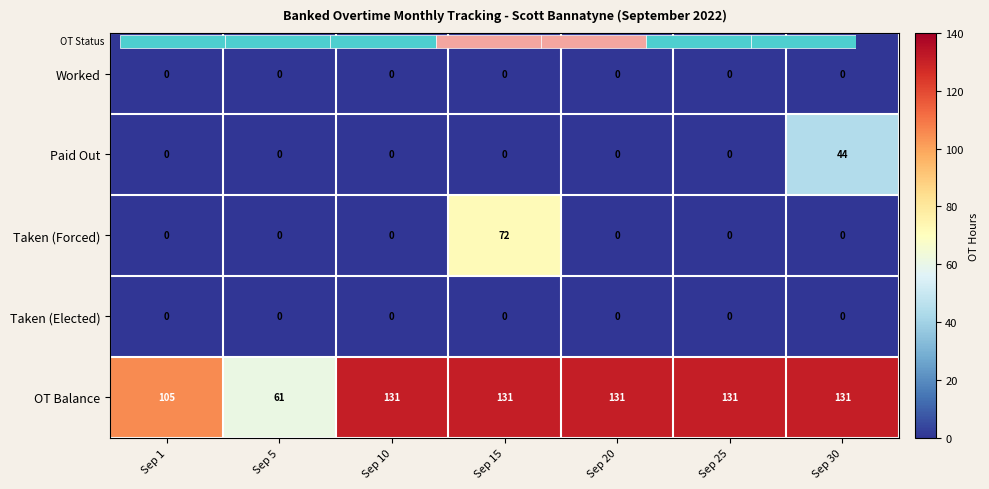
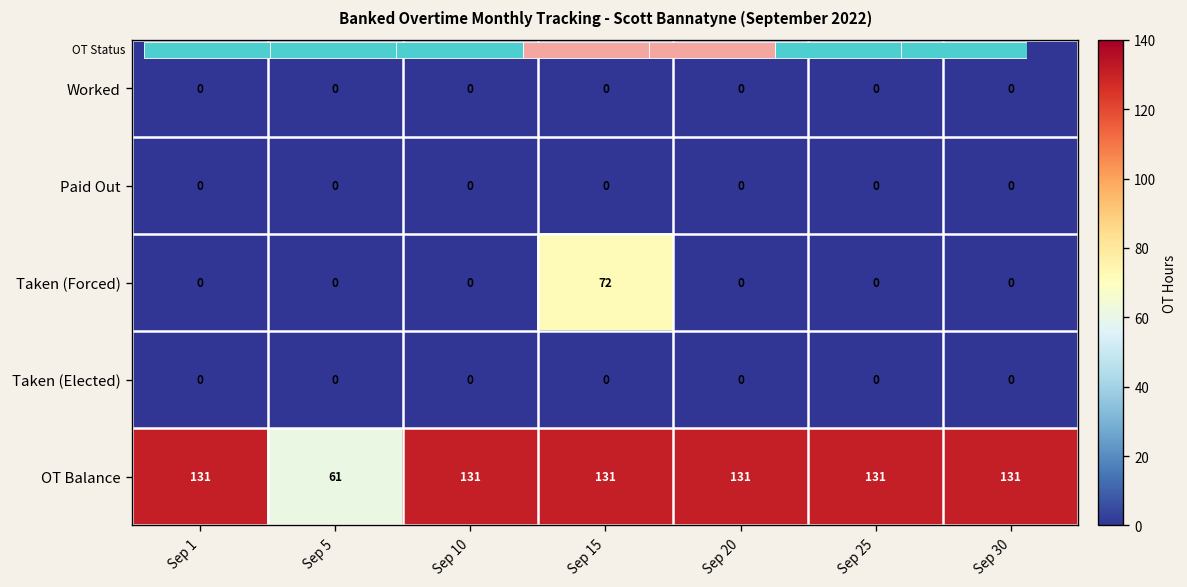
Banked Overtime Monthly Tracking - Scott Bannatyne (September 2022), Paid Out, Sep 30: 44 -> 0
Banked Overtime Monthly Tracking - Scott Bannatyne (September 2022), OT Balance, Sep 1: 105 -> 131
